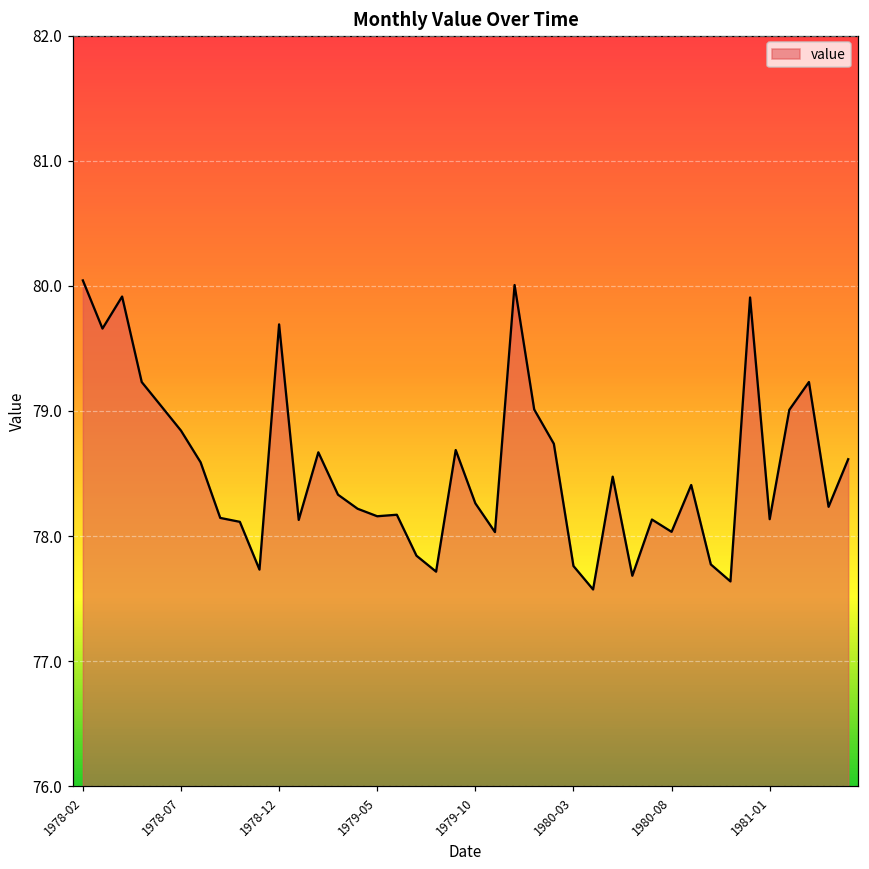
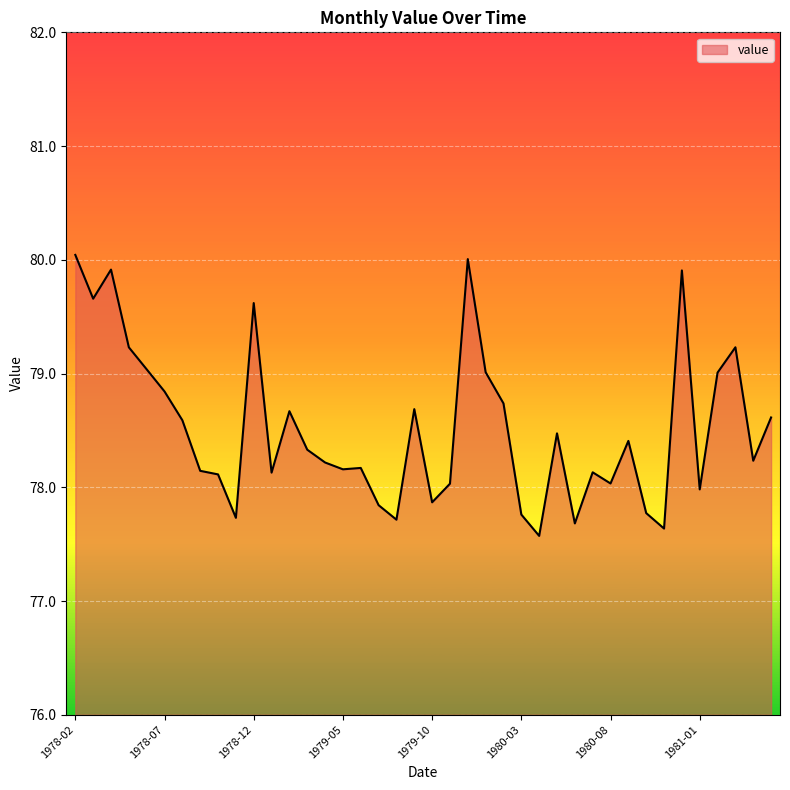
1978-12: 79.69 -> 79.62
1979-10: 78.26 -> 77.87
1981-01: 78.13 -> 77.98
